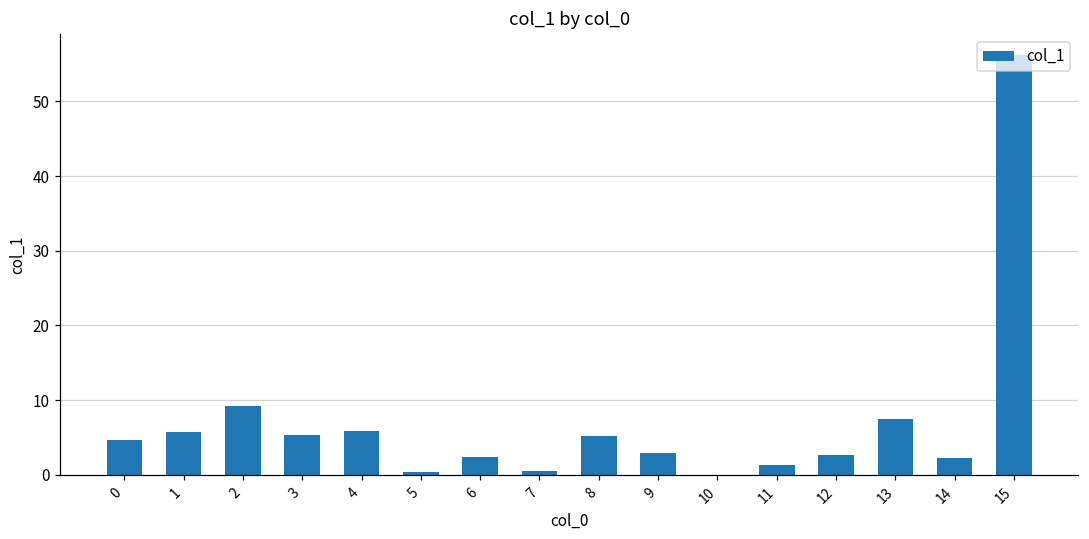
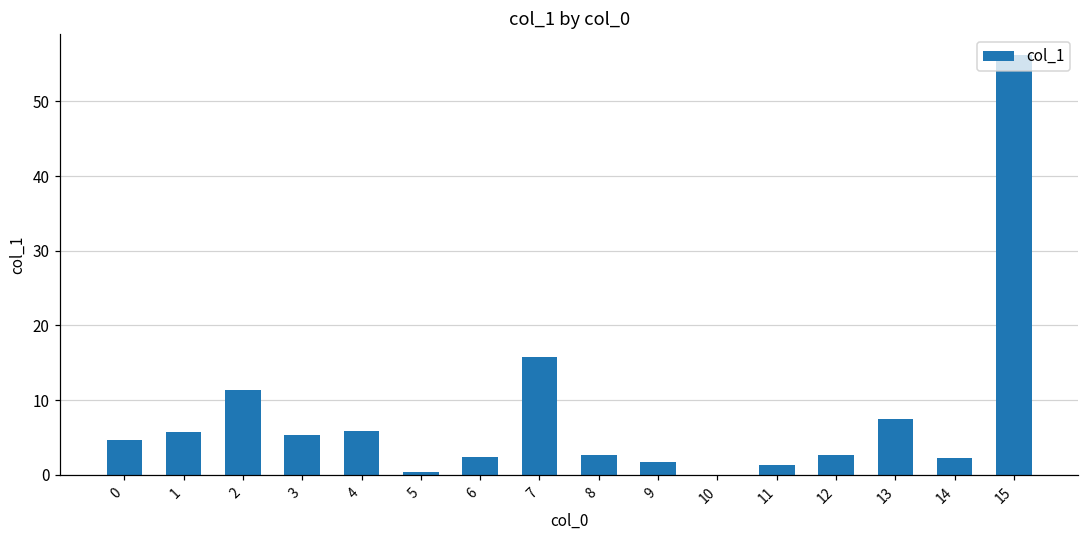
2: 9 -> 11
7: 1 -> 16
8: 5 -> 3
9: 3 -> 2
